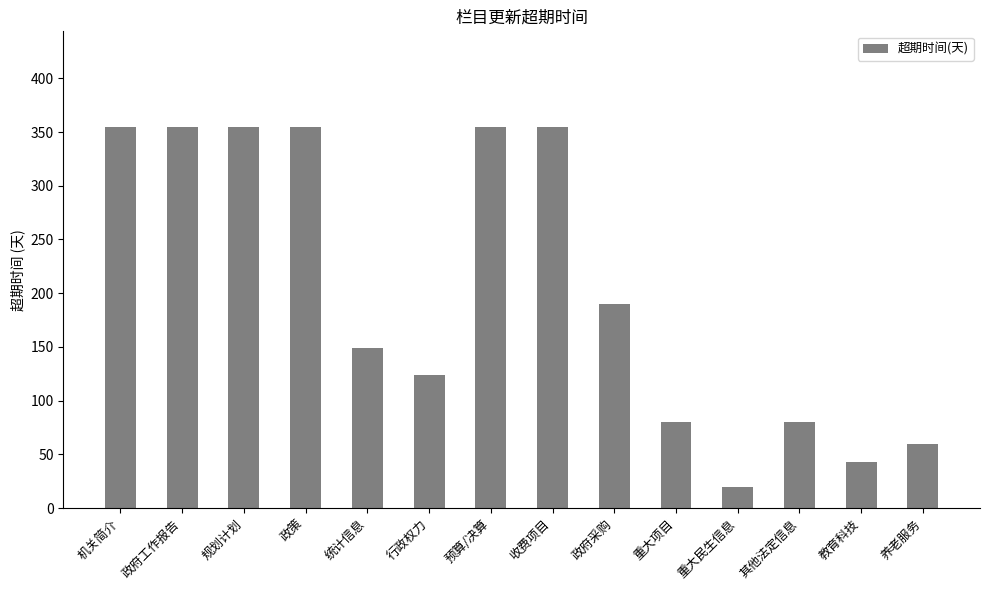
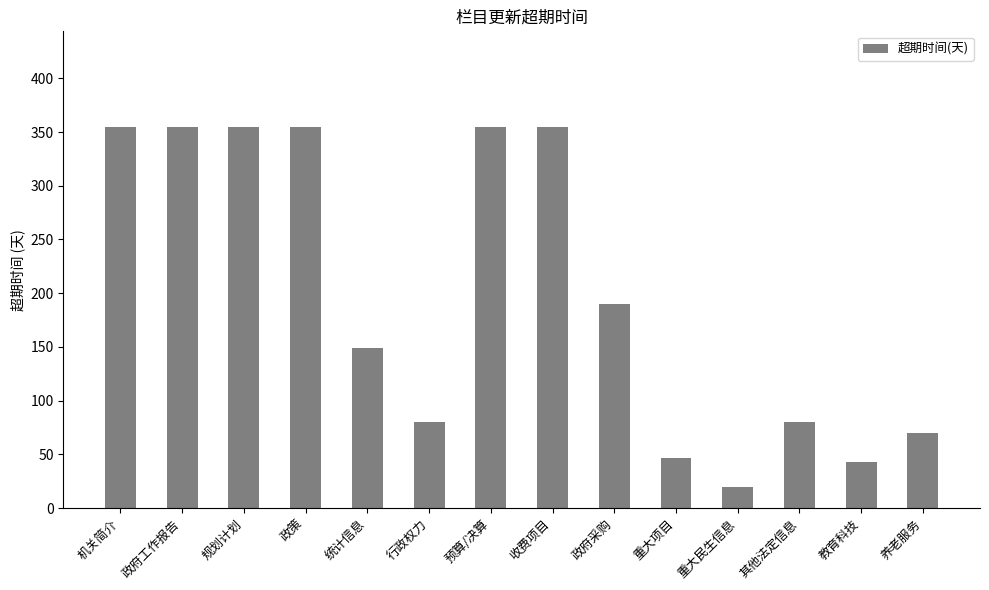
行政权力: 124 -> 80
重大项目: 80 -> 47
养老服务: 60 -> 70
